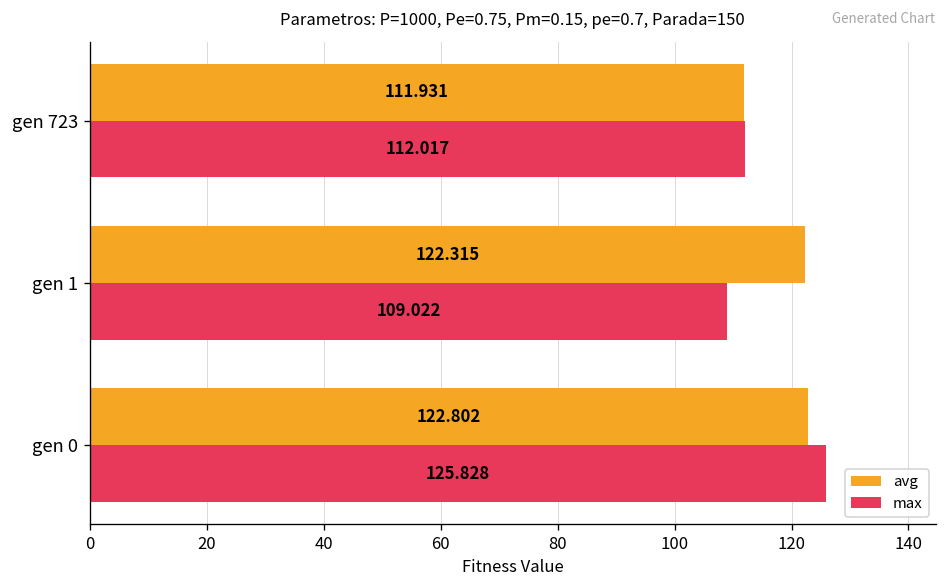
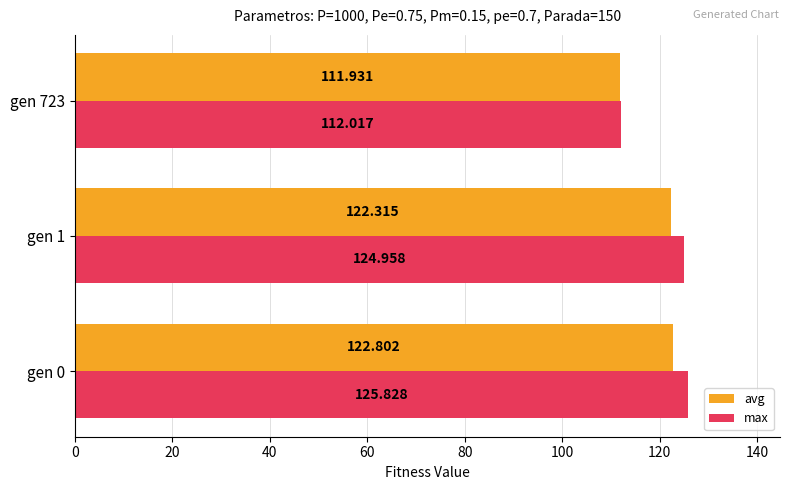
max, gen 1: 109.022 -> 124.958
